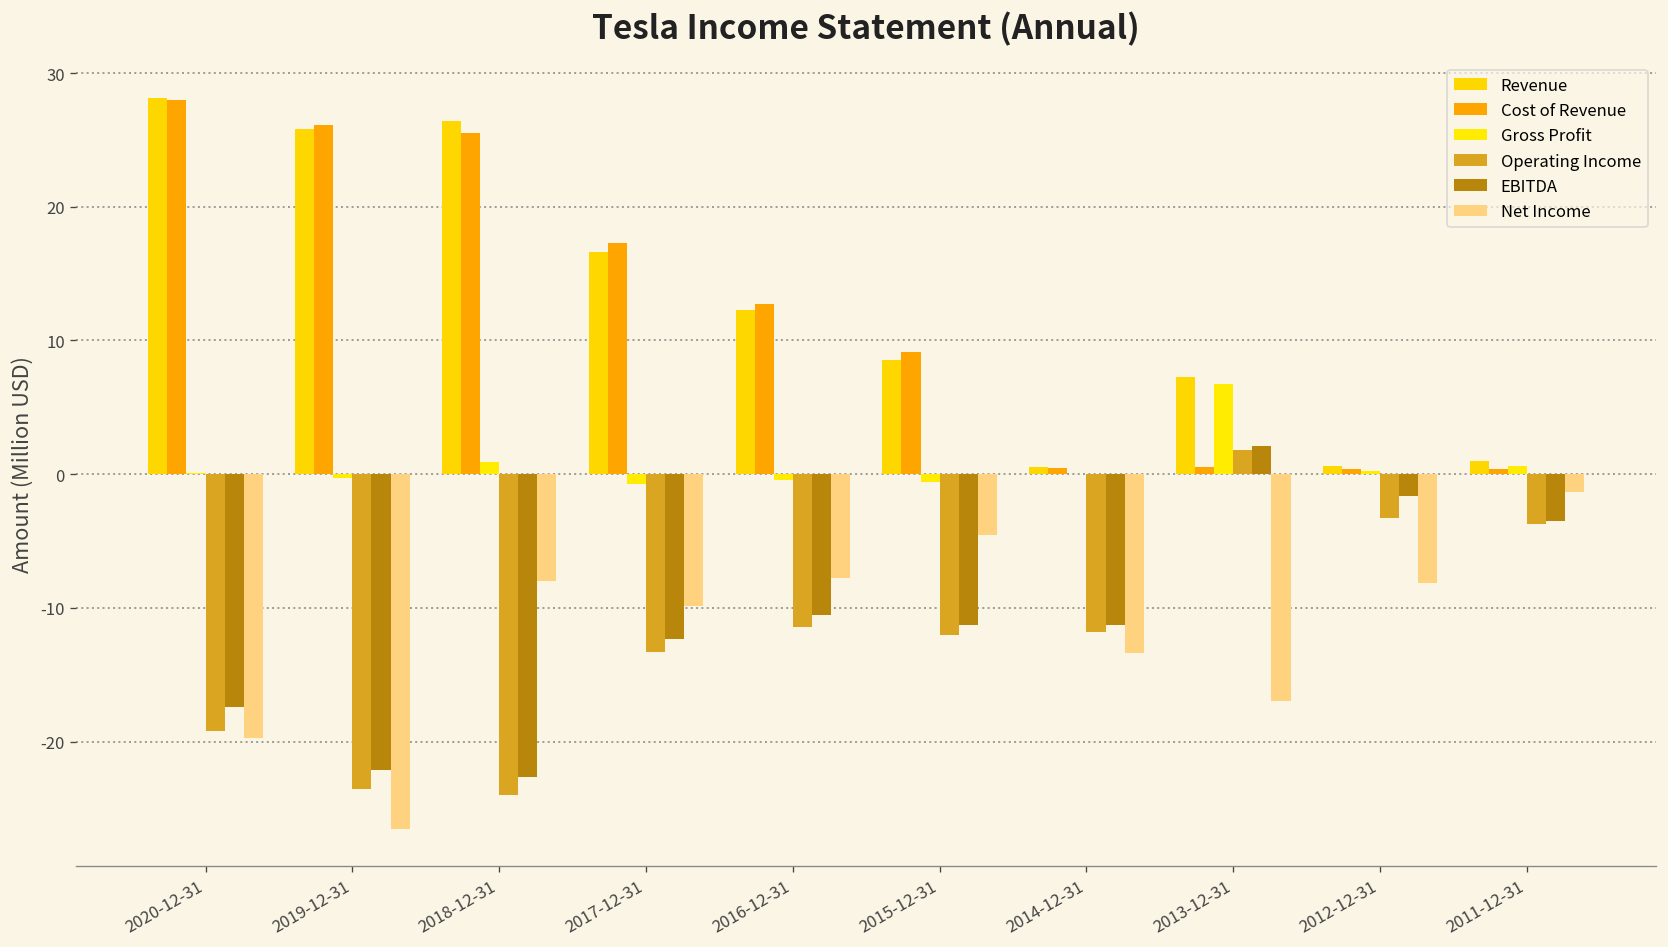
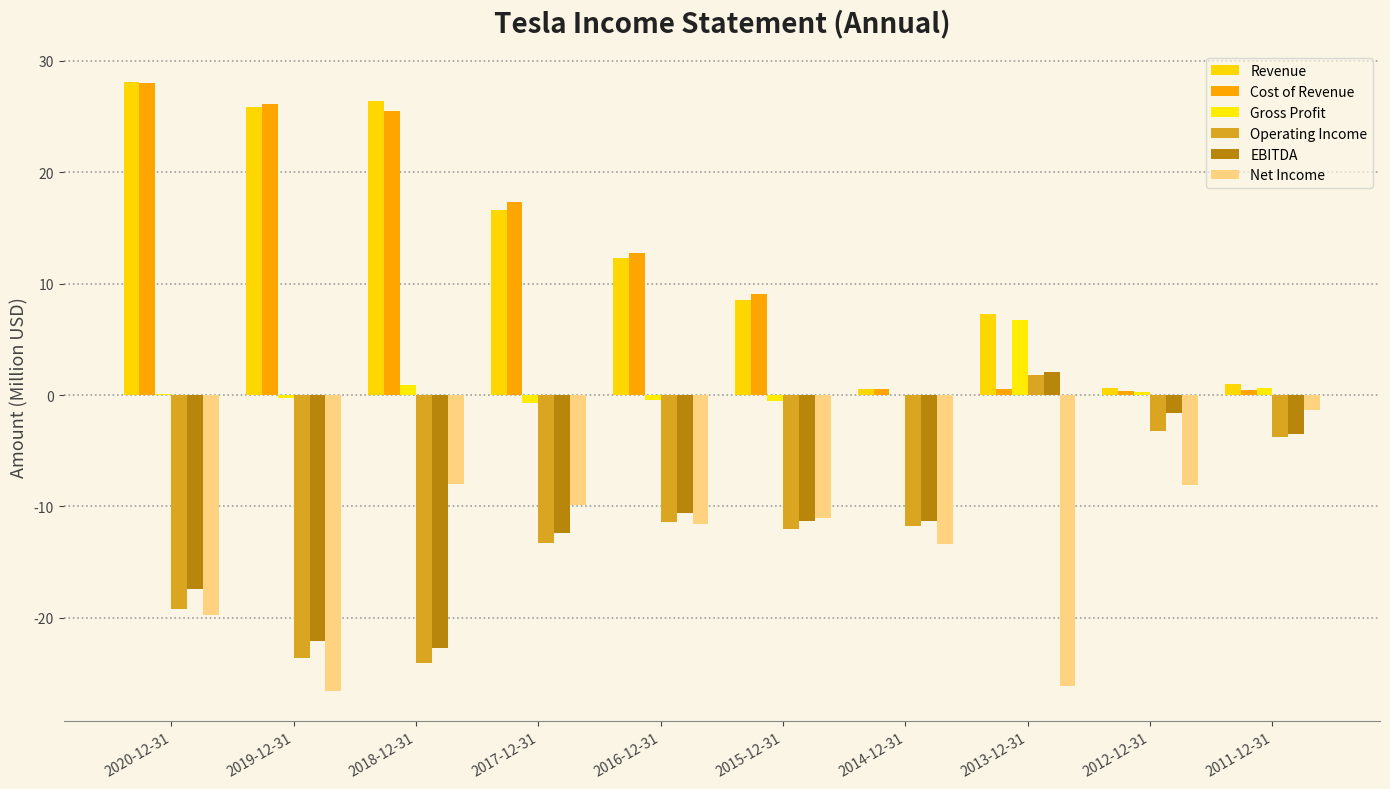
Net Income, 2016-12-31: -7.8 -> -11.6
Net Income, 2015-12-31: -4.6 -> -11.0
Net Income, 2013-12-31: -17.0 -> -26.2
